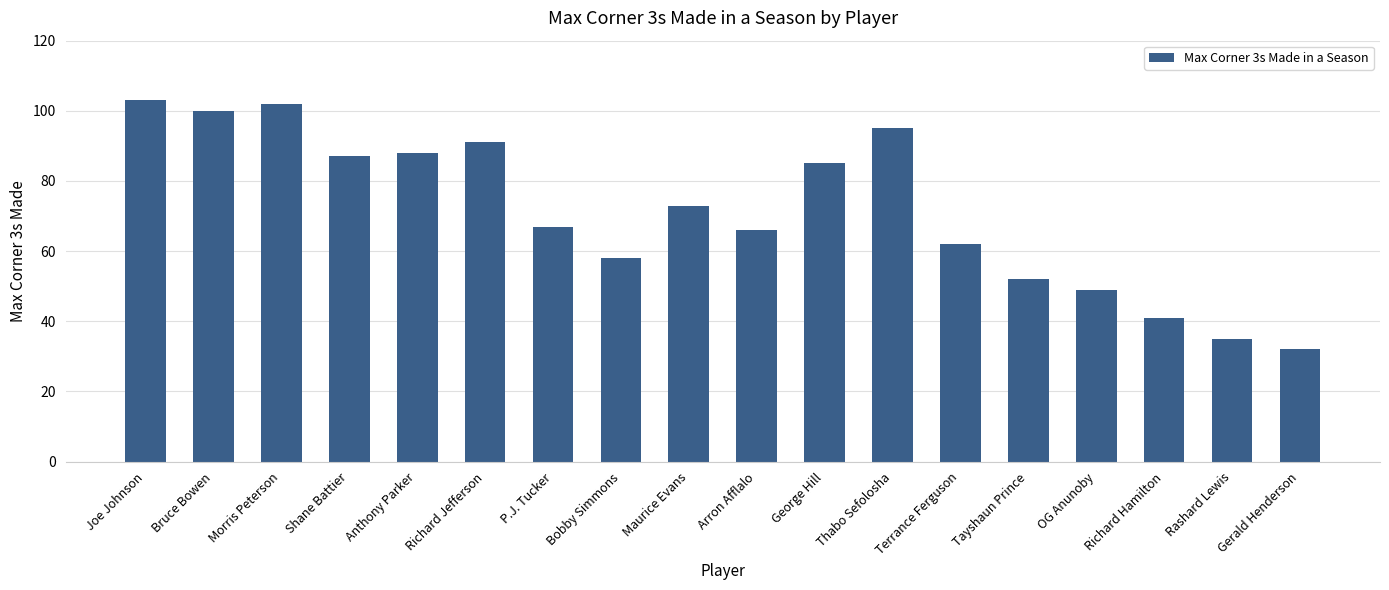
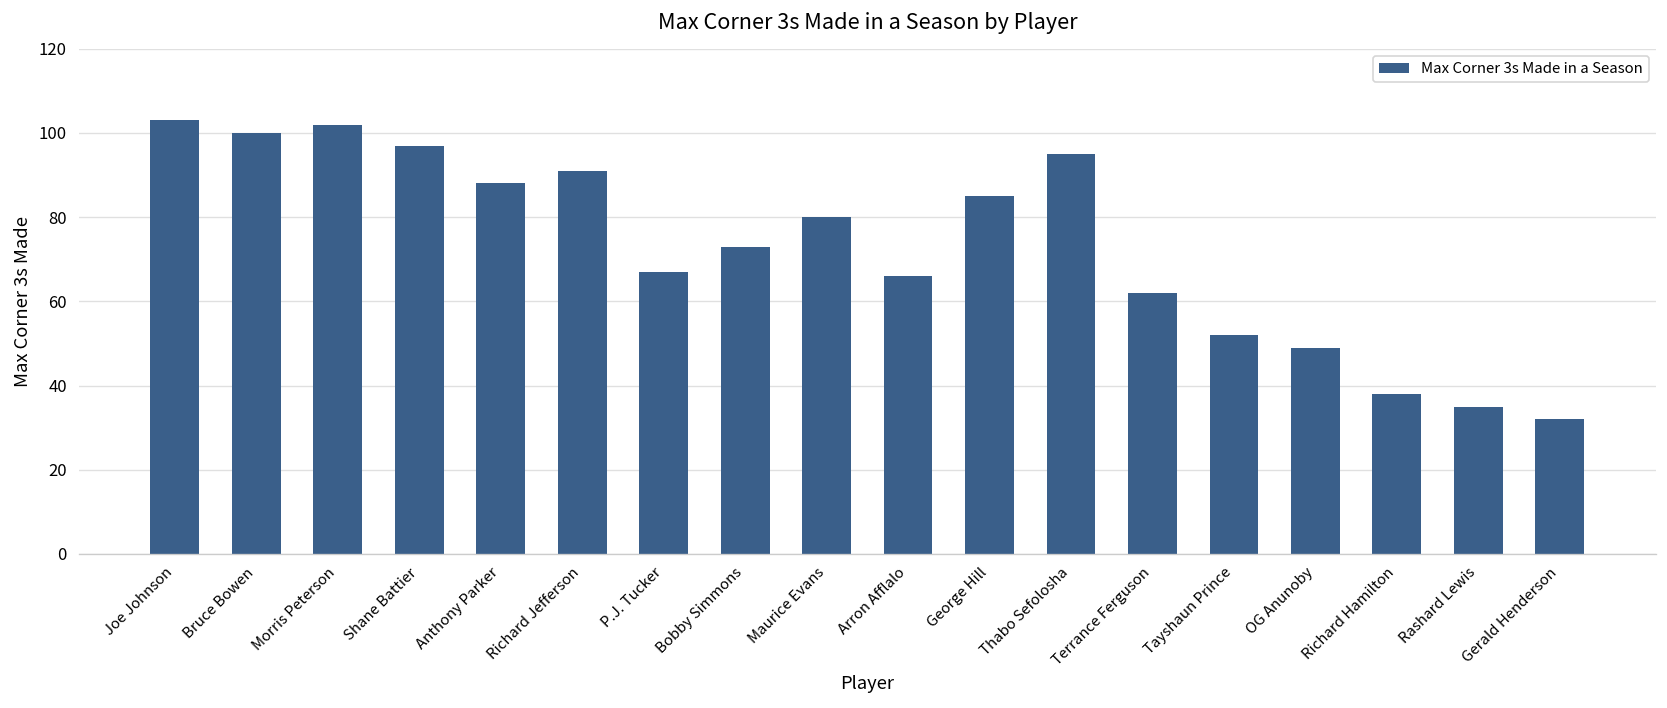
Shane Battier: 87 -> 97
Bobby Simmons: 58 -> 73
Maurice Evans: 73 -> 80
Richard Hamilton: 41 -> 38
